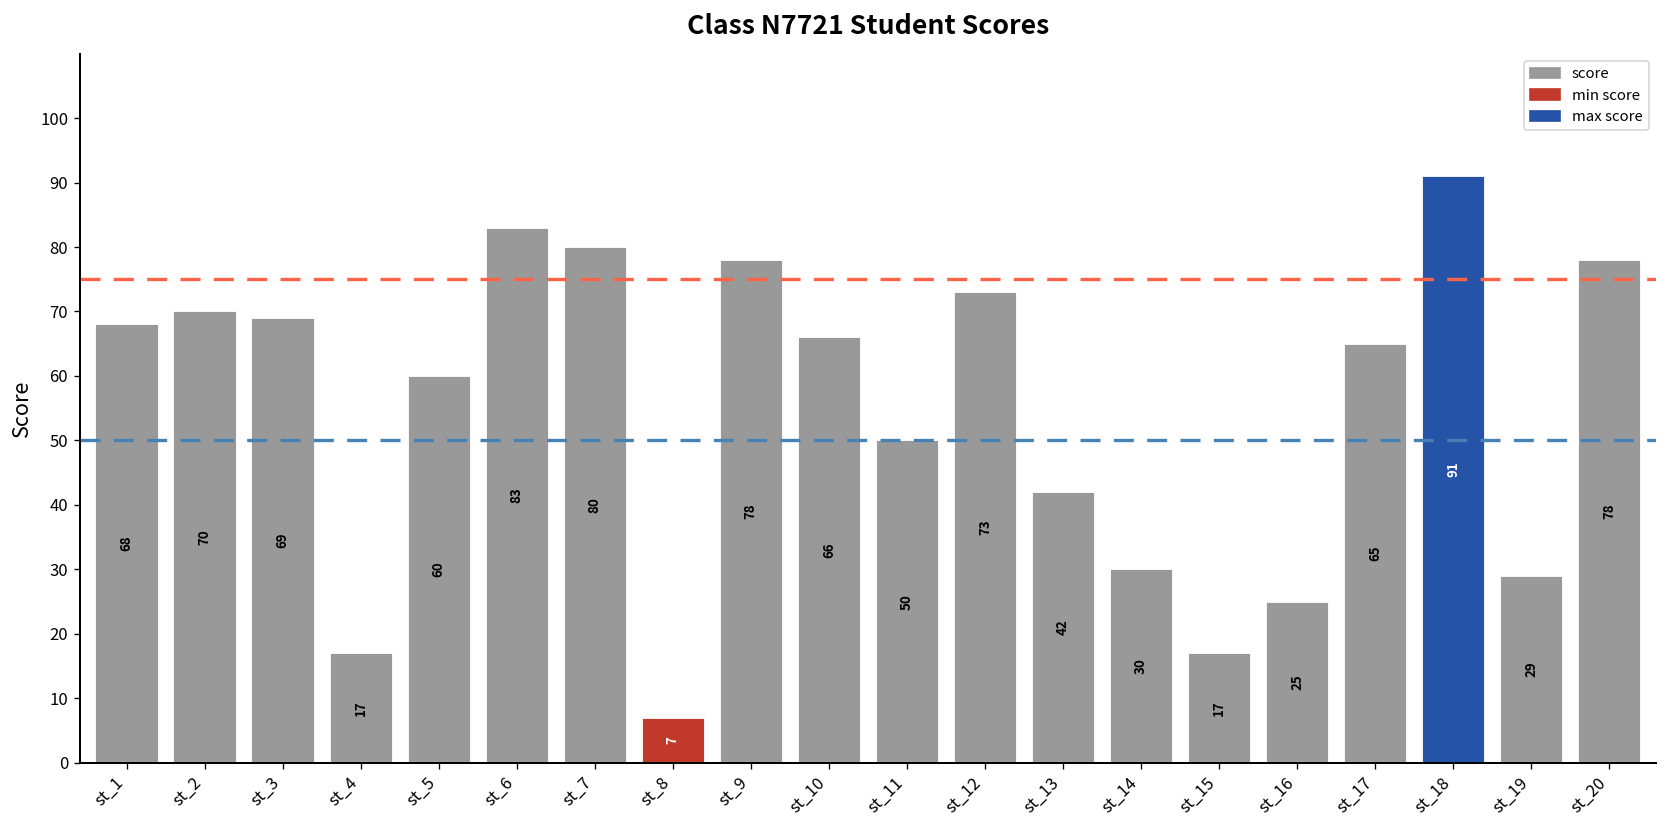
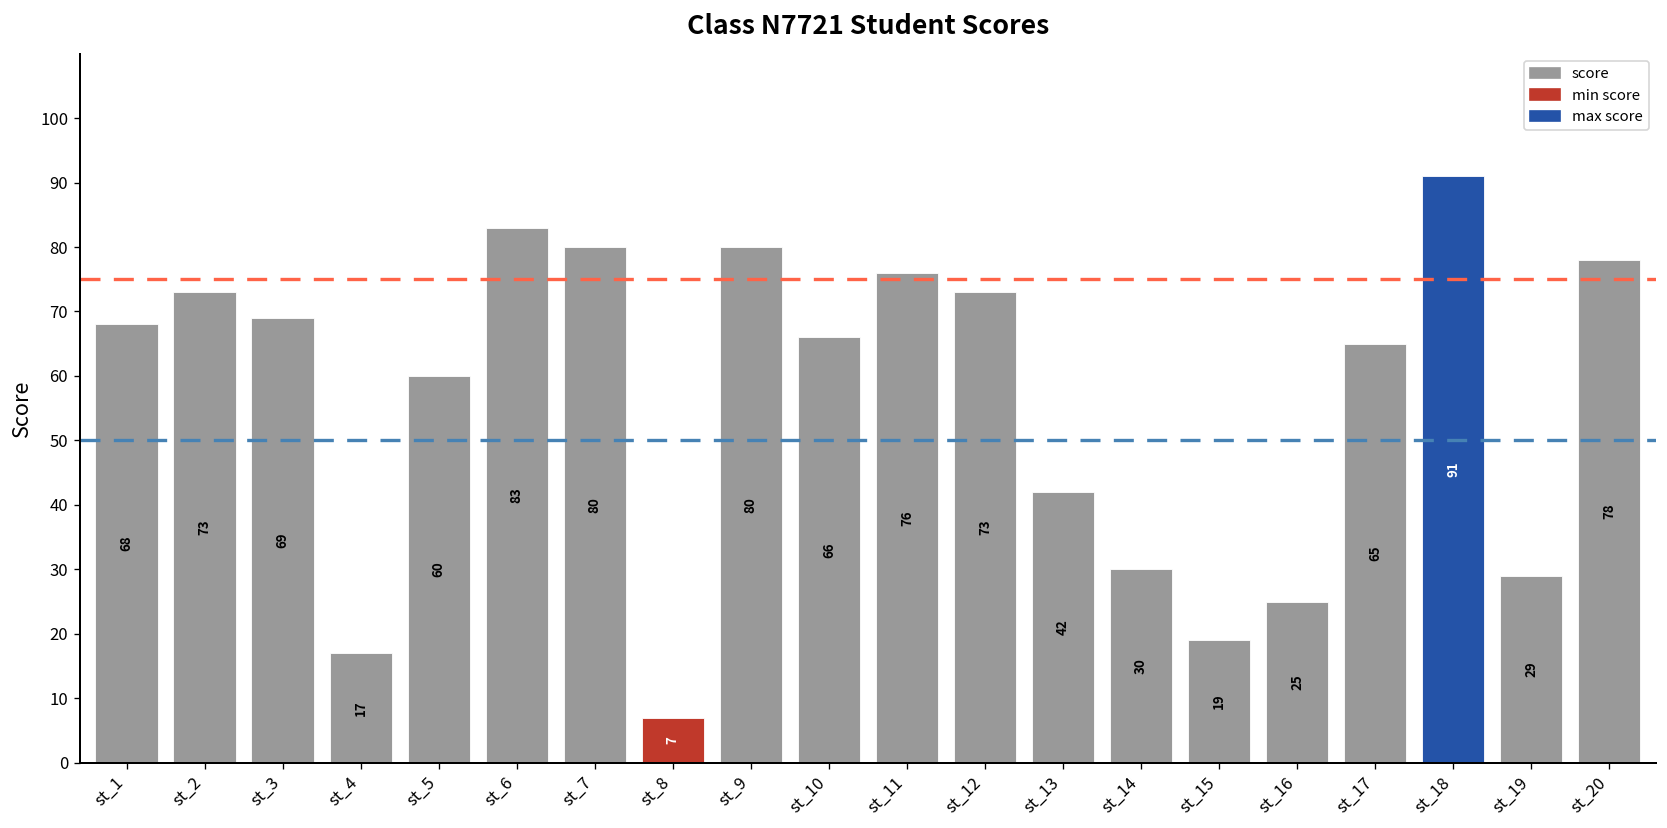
st_2: 70 -> 73
st_9: 78 -> 80
st_11: 50 -> 76
st_15: 17 -> 19
